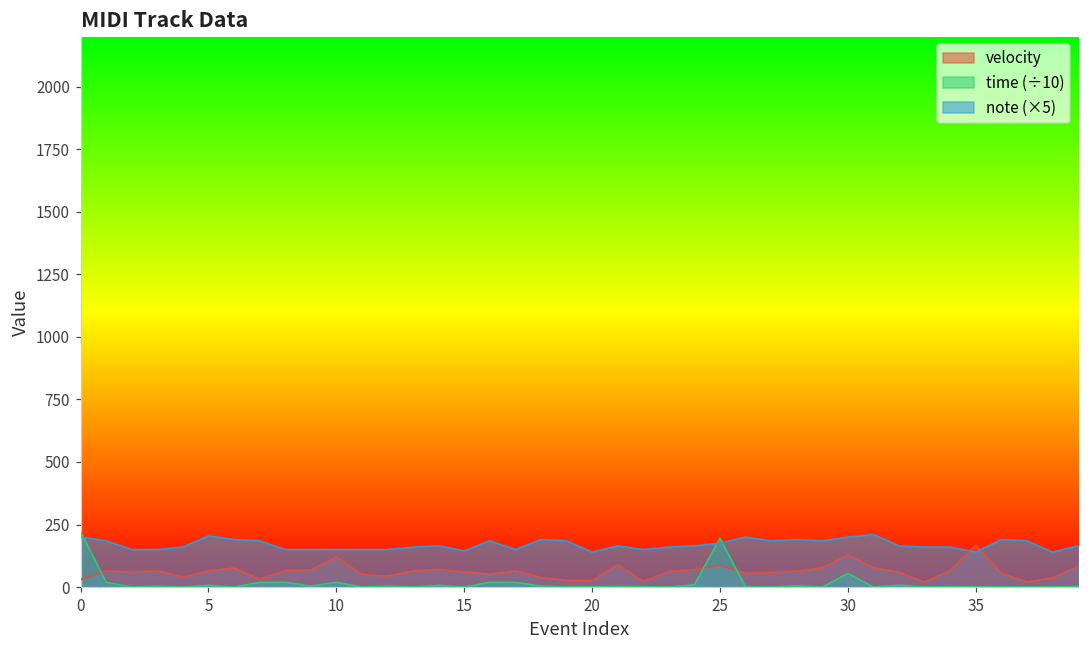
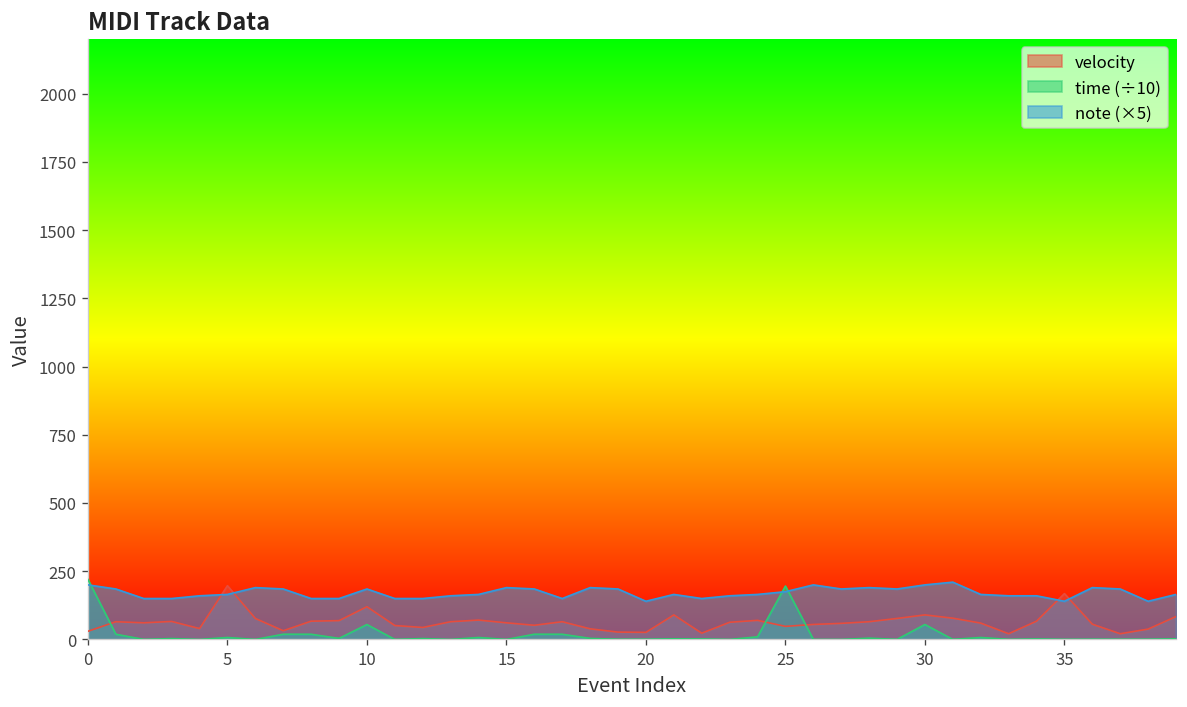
velocity, 5: 70 -> 200
note (×5), 5: 210 -> 170
time (÷10), 10: 20 -> 50
note (×5), 10: 150 -> 190
note (×5), 15: 150 -> 190
velocity, 25: 90 -> 50
velocity, 30: 130 -> 90
